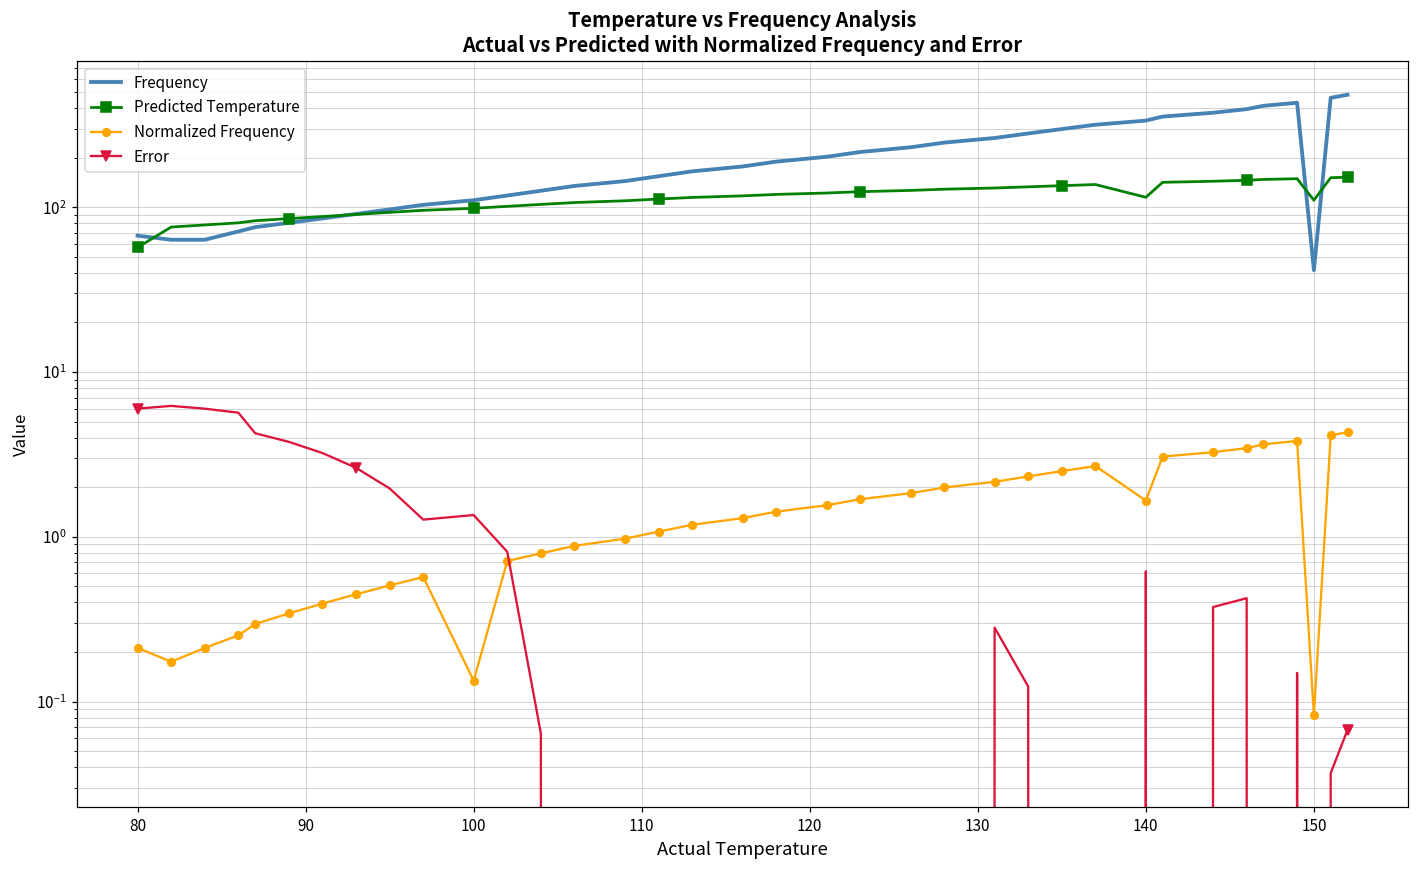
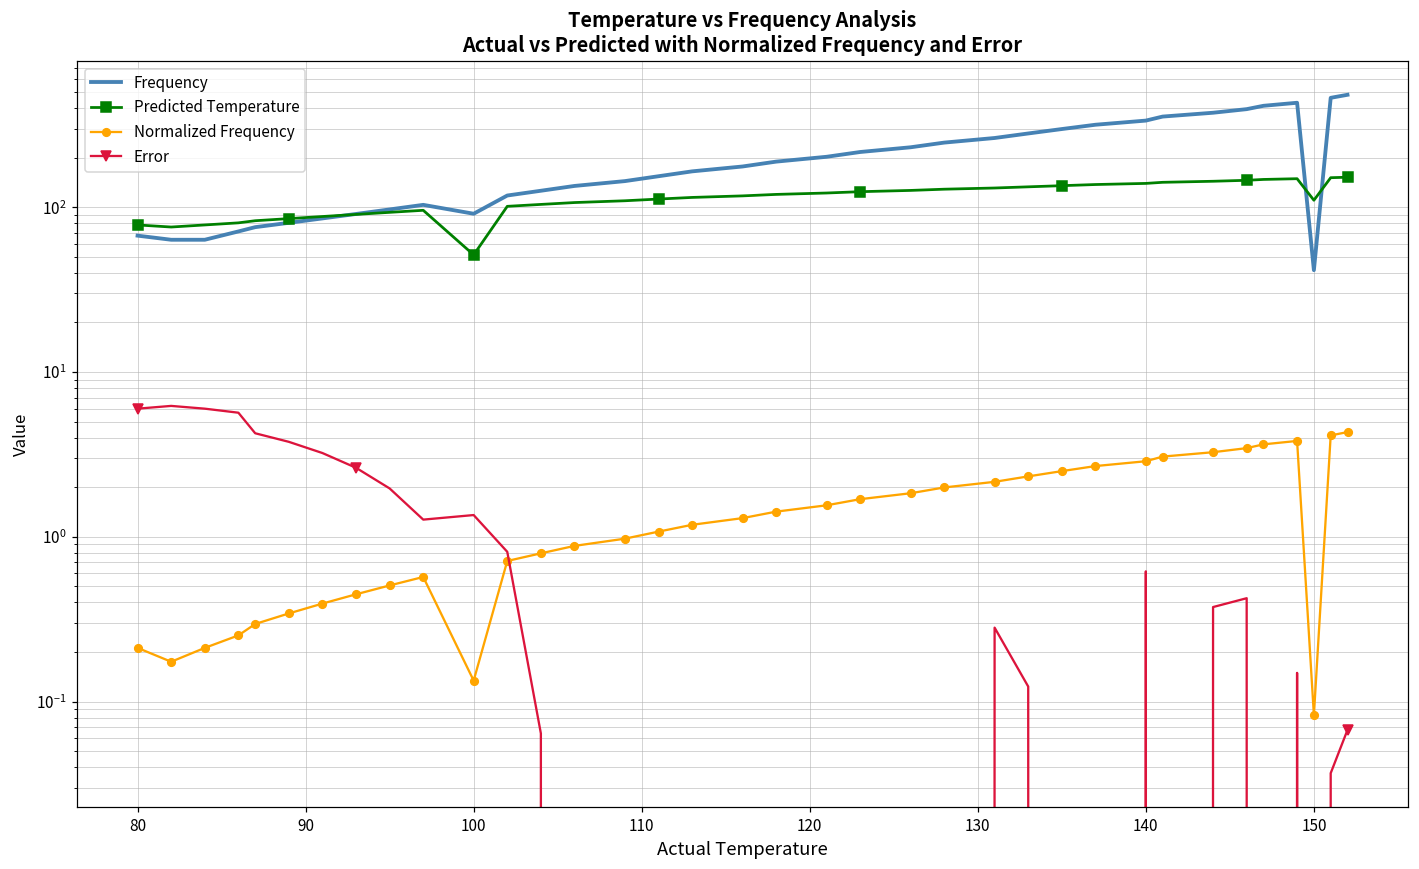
Predicted Temperature, 80: 57 -> 80
Frequency, 100: 110 -> 90
Predicted Temperature, 100: 100 -> 51
Predicted Temperature, 140: 110 -> 140
Normalized Frequency, 140: 1.7 -> 2.9
